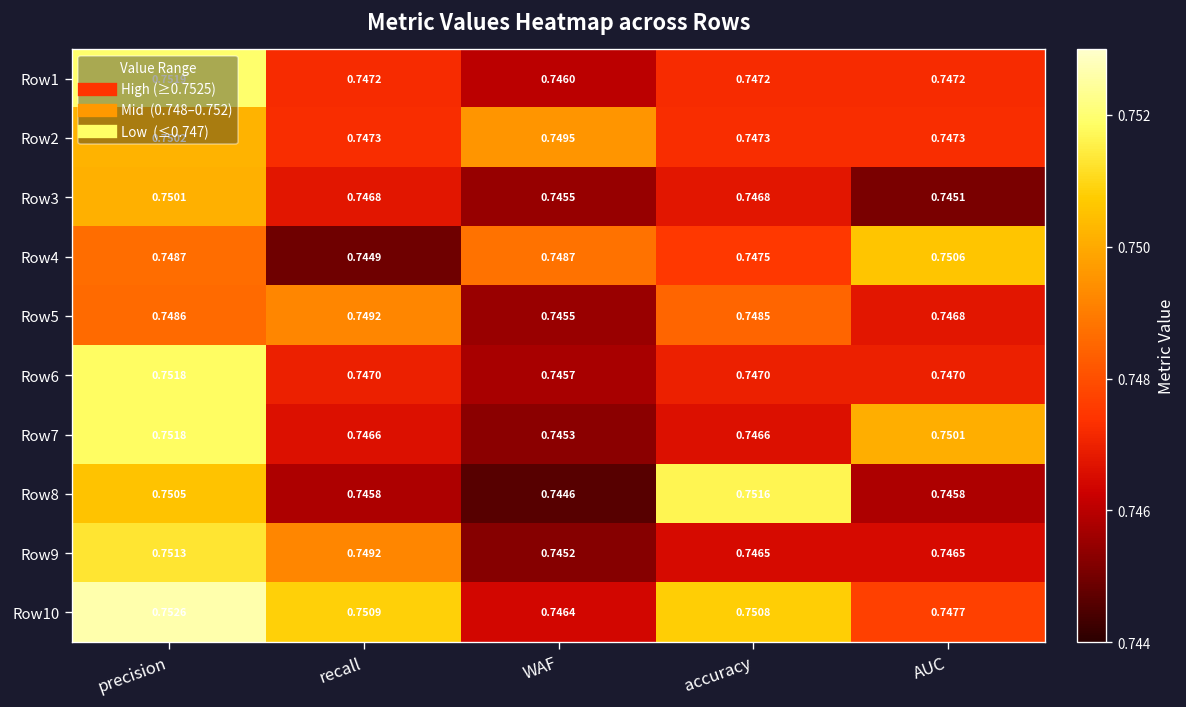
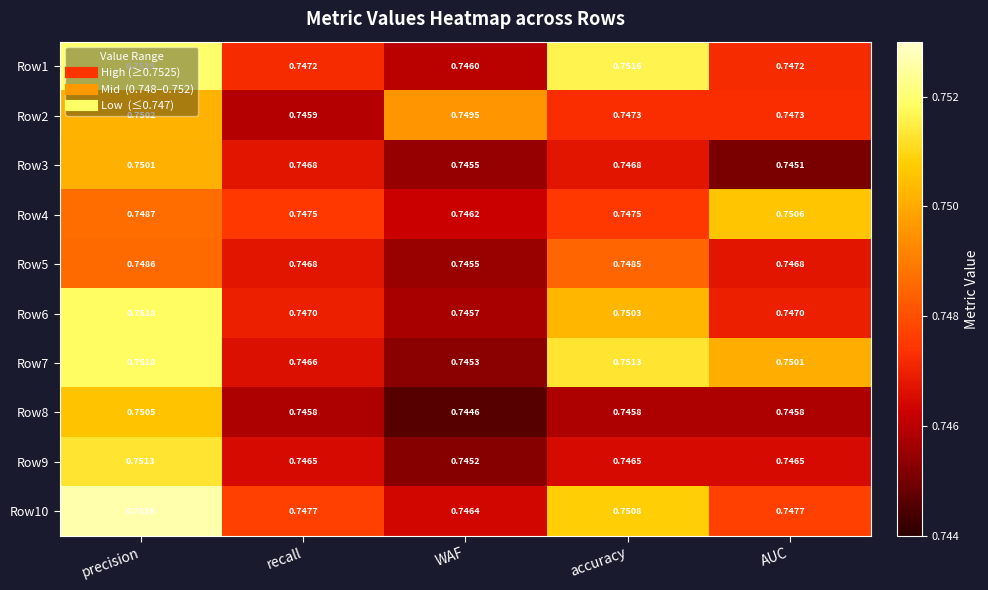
Row1, accuracy: 0.7472 -> 0.7516
Row2, recall: 0.7473 -> 0.7459
Row4, recall: 0.7449 -> 0.7475
Row4, WAF: 0.7487 -> 0.7462
Row5, recall: 0.7492 -> 0.7468
Row6, accuracy: 0.7470 -> 0.7503
Row7, accuracy: 0.7466 -> 0.7513
Row8, accuracy: 0.7516 -> 0.7458
Row9, recall: 0.7492 -> 0.7465
Row10, recall: 0.7509 -> 0.7477
